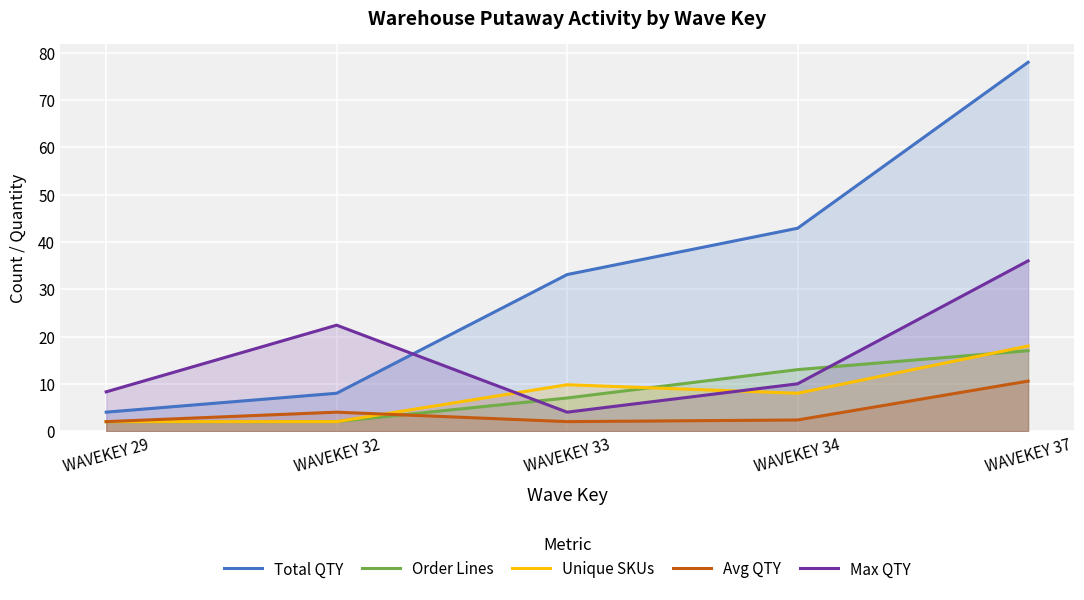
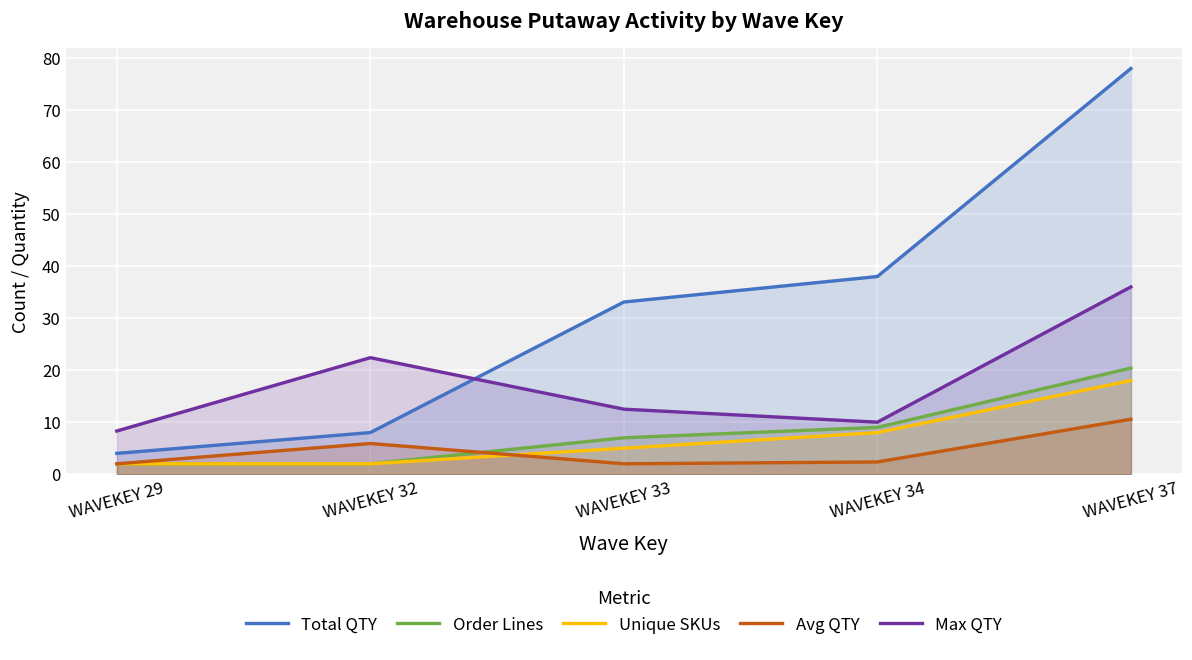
Avg QTY, WAVEKEY 32: 4 -> 6
Unique SKUs, WAVEKEY 33: 10 -> 5
Max QTY, WAVEKEY 33: 4 -> 13
Total QTY, WAVEKEY 34: 43 -> 38
Order Lines, WAVEKEY 34: 13 -> 9
Order Lines, WAVEKEY 37: 17 -> 20
